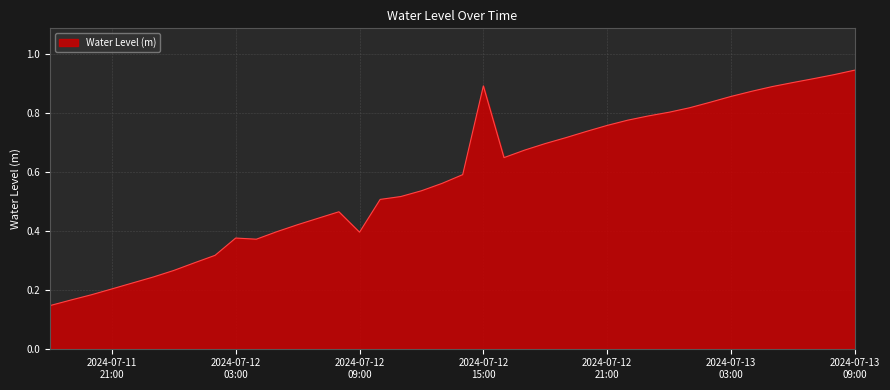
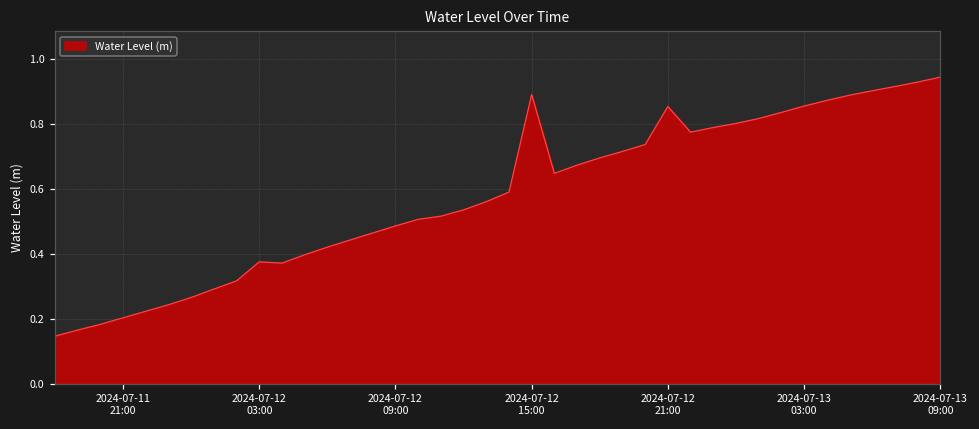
2024-07-12 09:00: 0.40 -> 0.49
2024-07-12 21:00: 0.76 -> 0.85
